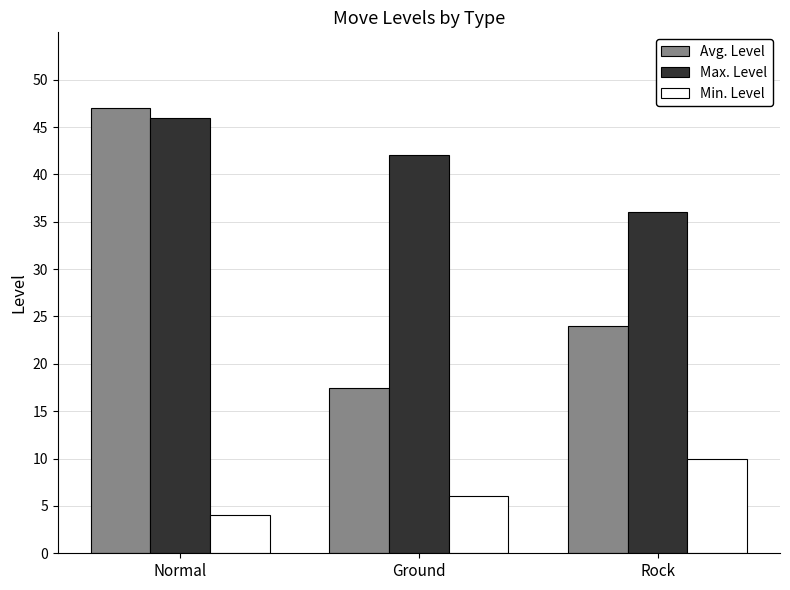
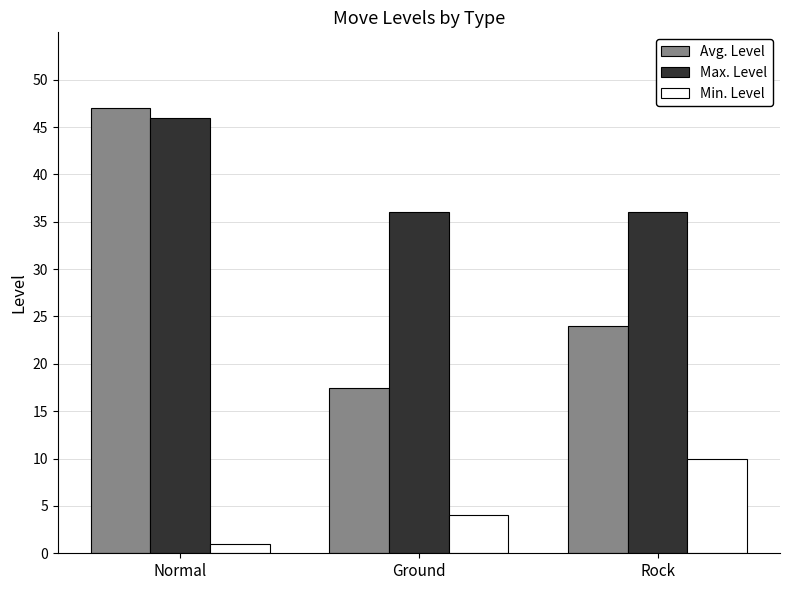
Min. Level, Normal: 4 -> 1
Max. Level, Ground: 42 -> 36
Min. Level, Ground: 6 -> 4
